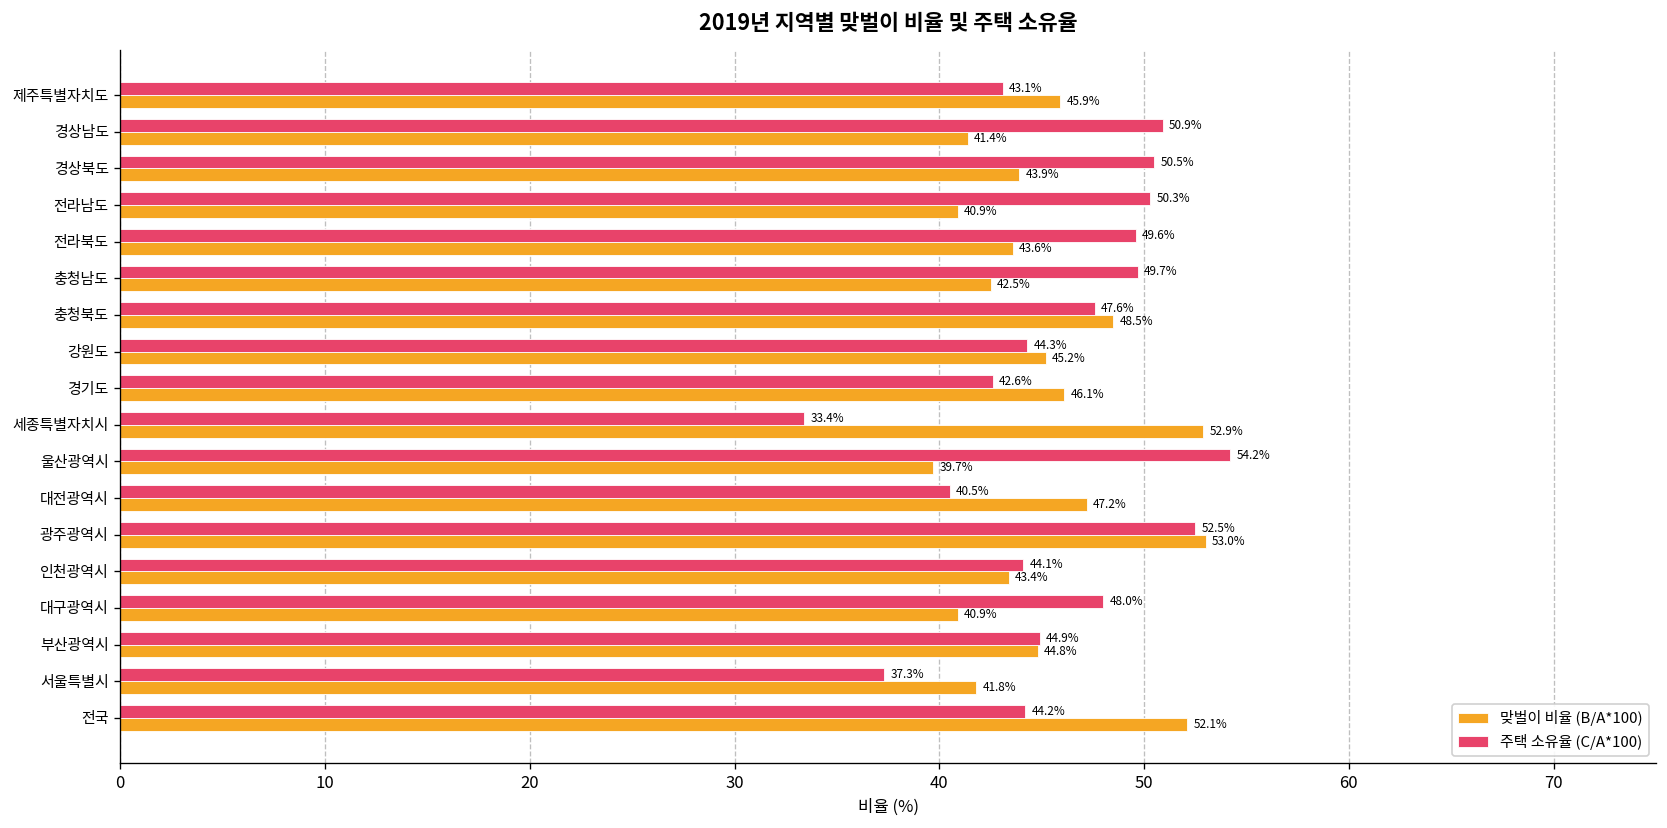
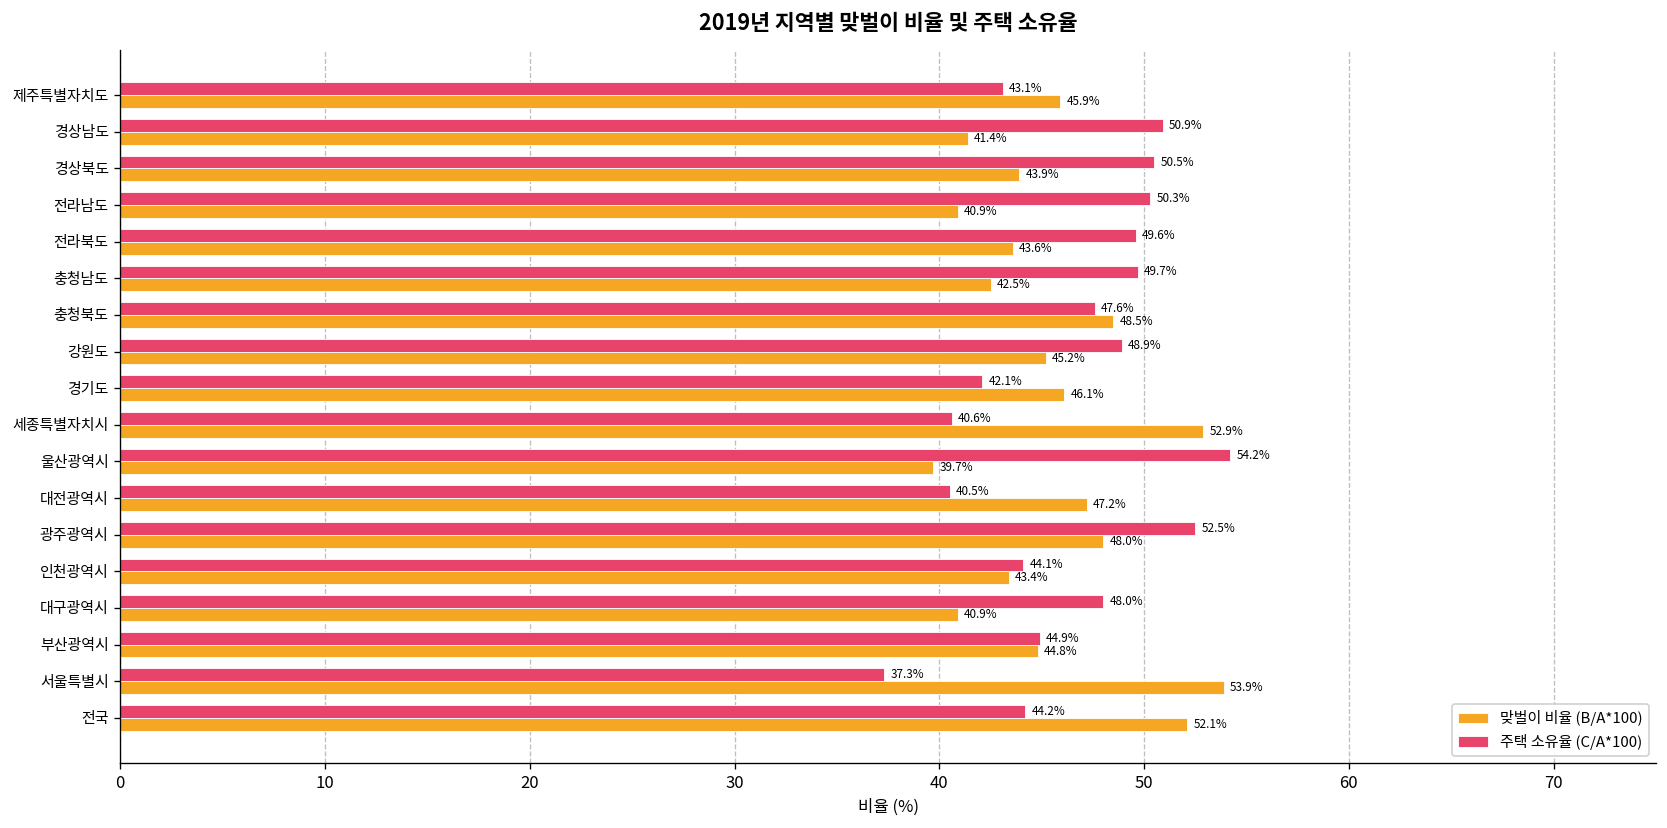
주택 소유율 (C/A*100), 강원도: 44.3% -> 48.9%
주택 소유율 (C/A*100), 경기도: 42.6% -> 42.1%
주택 소유율 (C/A*100), 세종특별자치시: 33.4% -> 40.6%
맞벌이 비율 (B/A*100), 광주광역시: 53.0% -> 48.0%
맞벌이 비율 (B/A*100), 서울특별시: 41.8% -> 53.9%
